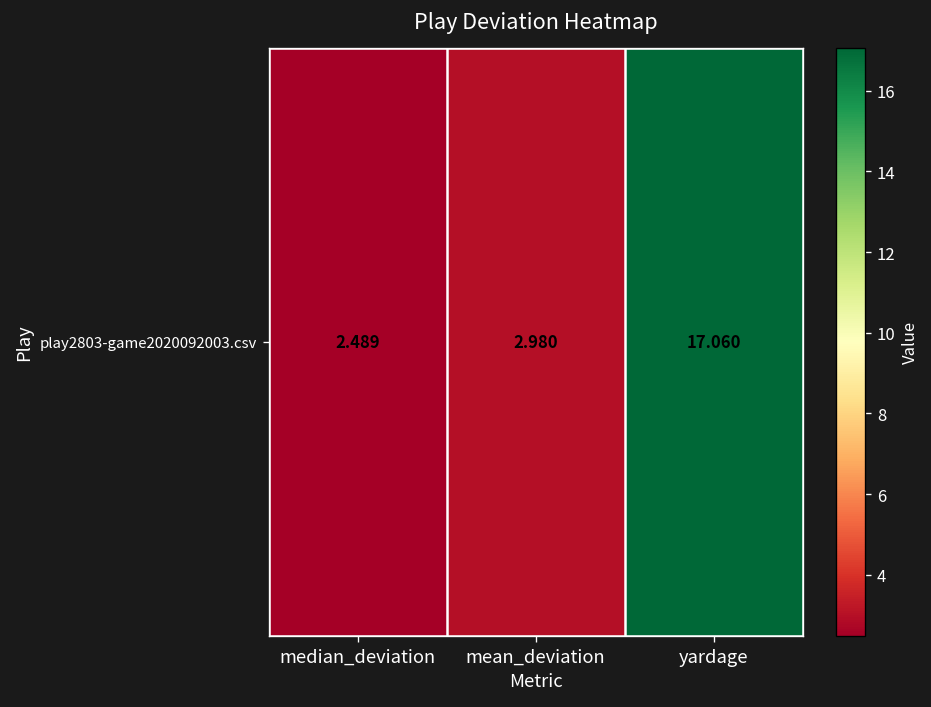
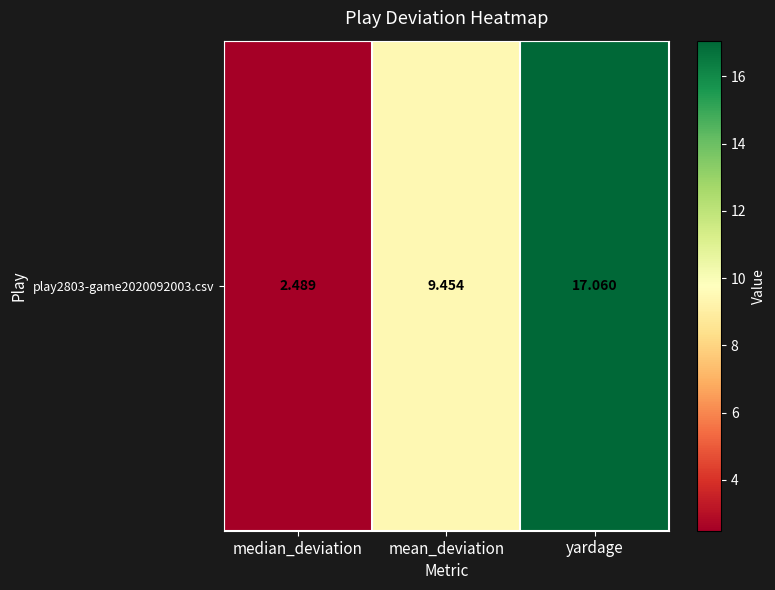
play2803-game2020092003.csv, mean_deviation: 2.980 -> 9.454
